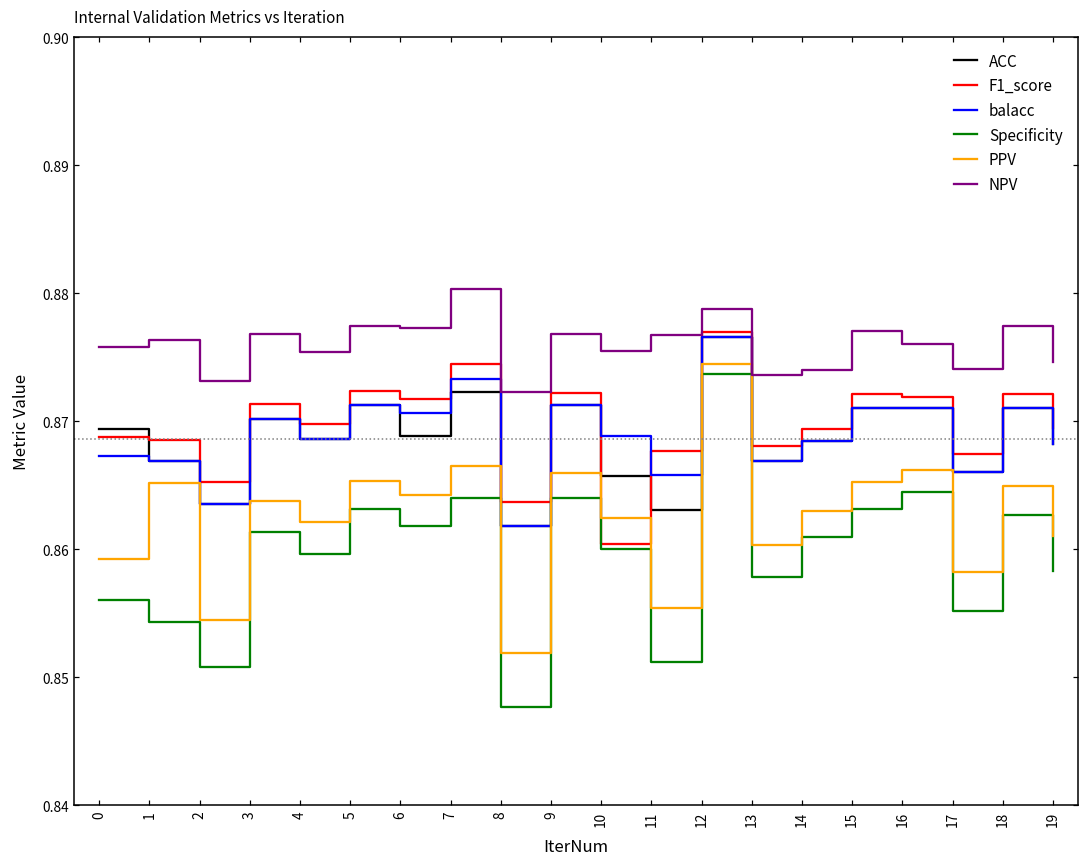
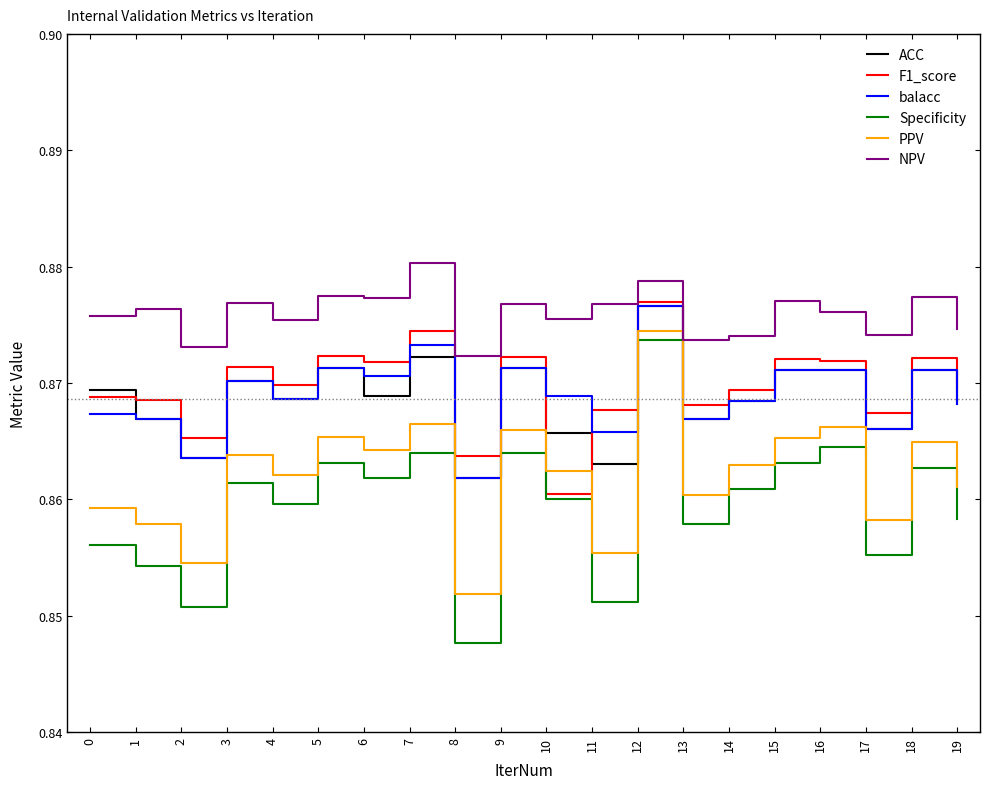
PPV, 1: 0.8652 -> 0.8579
